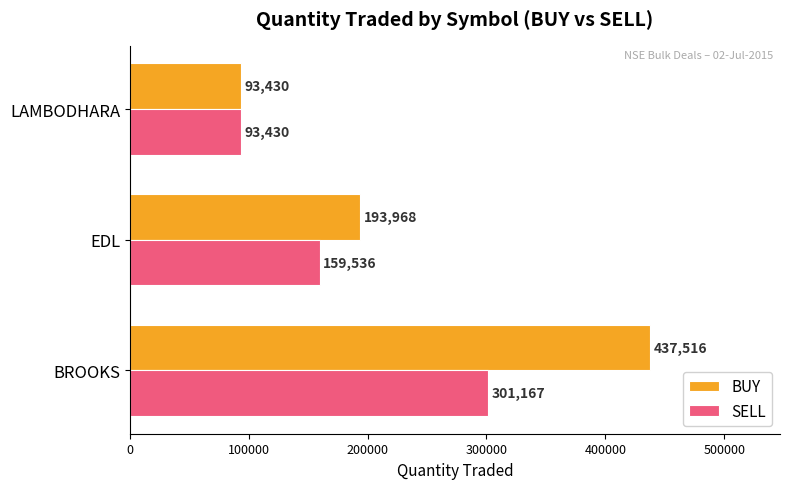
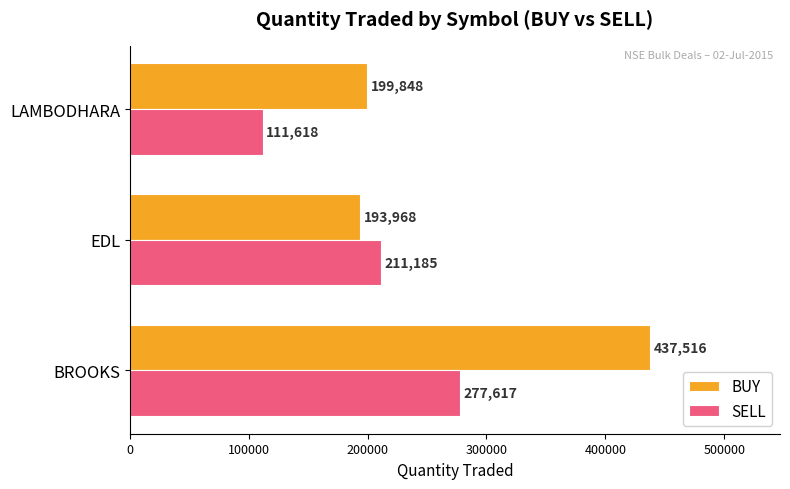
BUY, LAMBODHARA: 93,430 -> 199,848
SELL, LAMBODHARA: 93,430 -> 111,618
SELL, EDL: 159,536 -> 211,185
SELL, BROOKS: 301,167 -> 277,617
